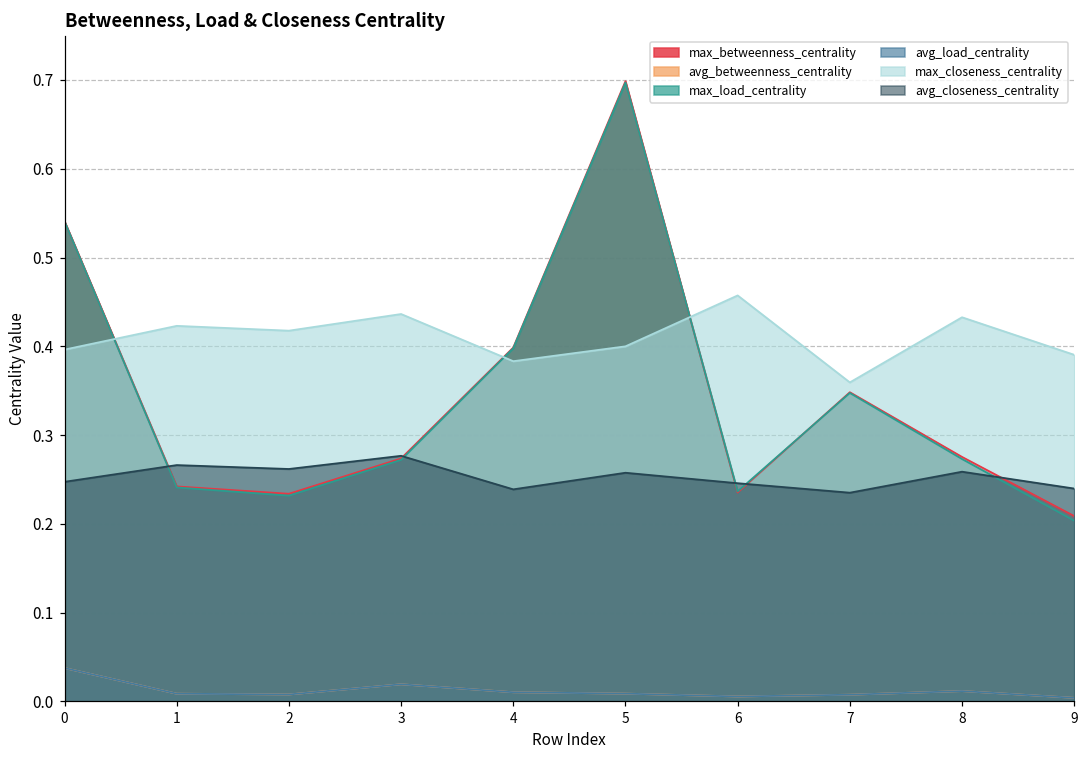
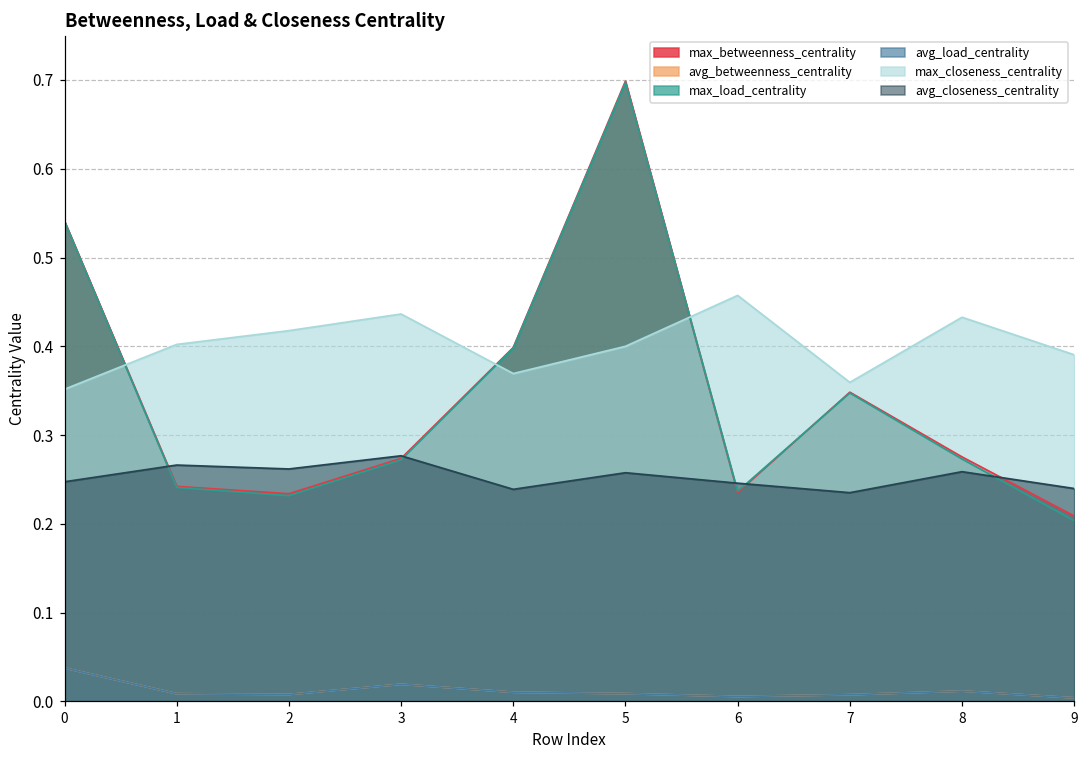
max_closeness_centrality, 0: 0.40 -> 0.35
max_closeness_centrality, 1: 0.42 -> 0.40
max_closeness_centrality, 4: 0.38 -> 0.37
